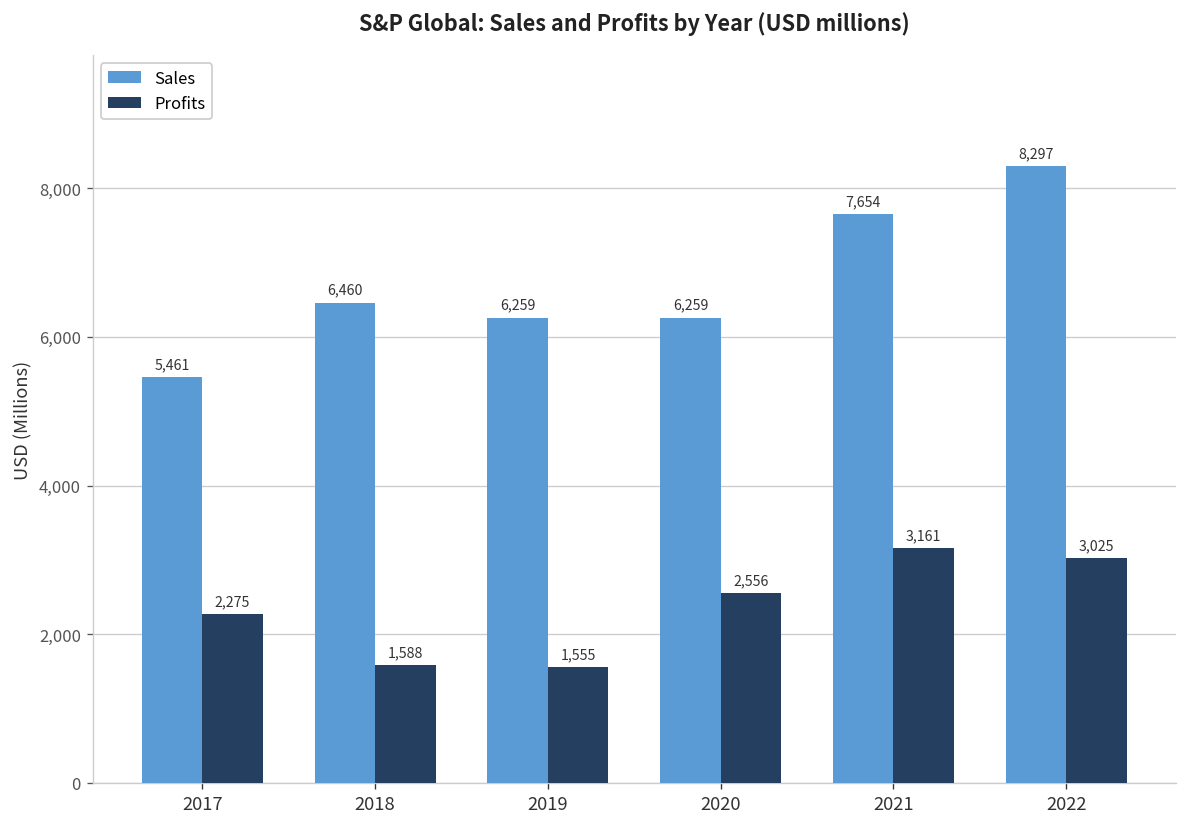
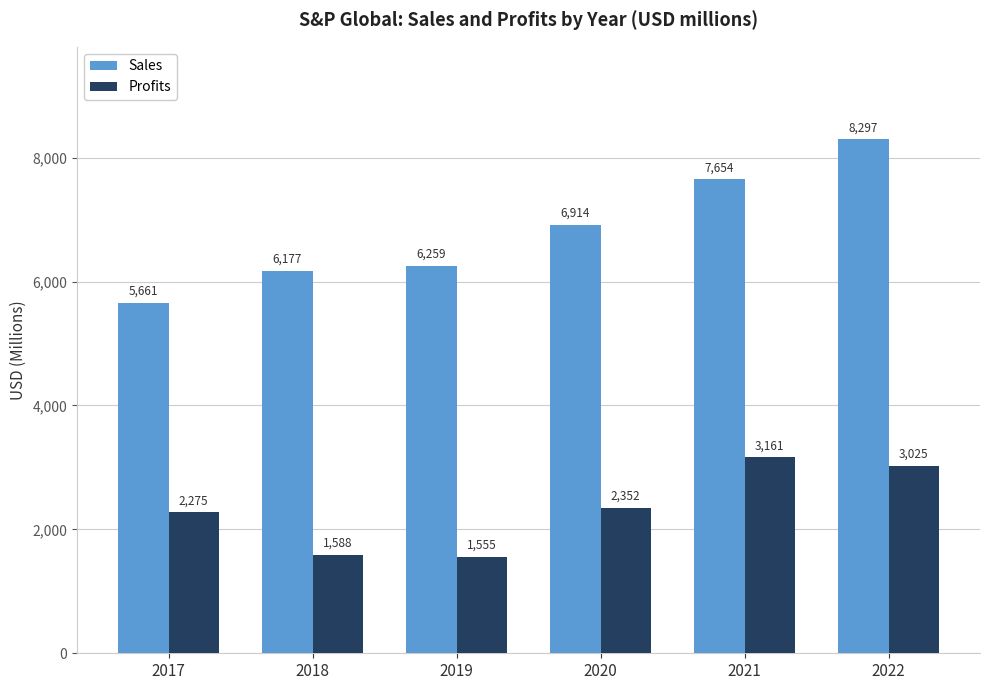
Sales, 2017: 5,461 -> 5,661
Sales, 2018: 6,460 -> 6,177
Sales, 2020: 6,259 -> 6,914
Profits, 2020: 2,556 -> 2,352
